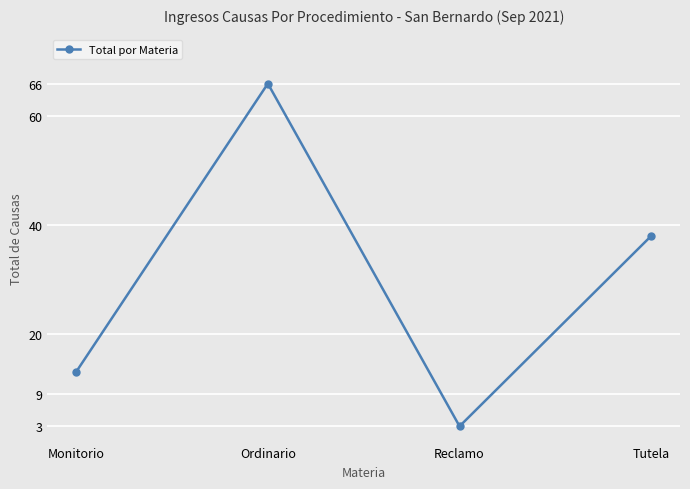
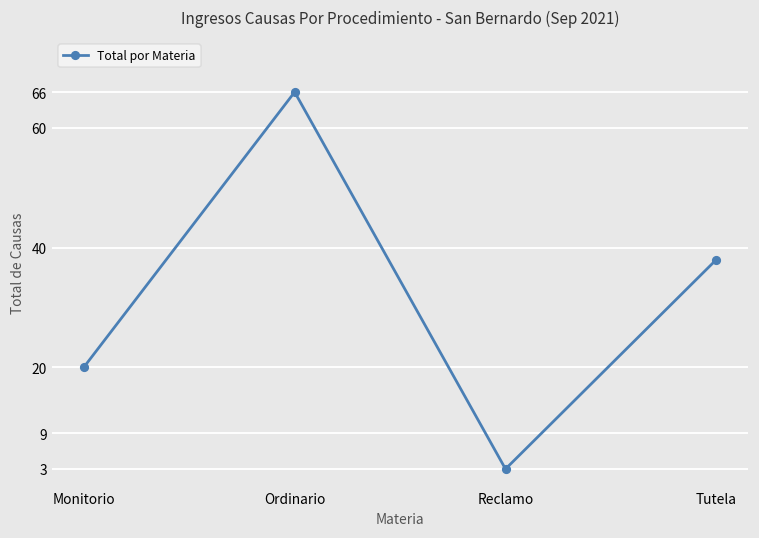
Monitorio: 13 -> 20
